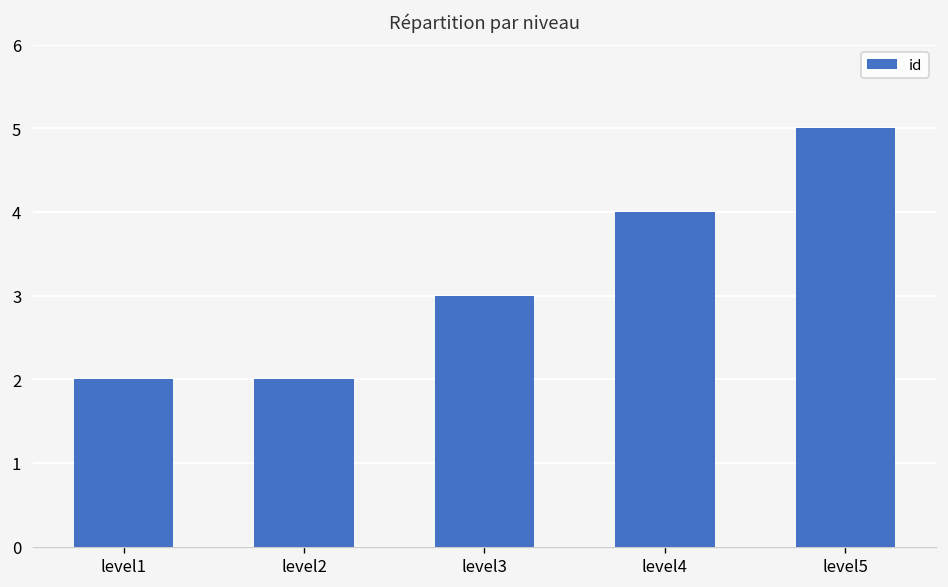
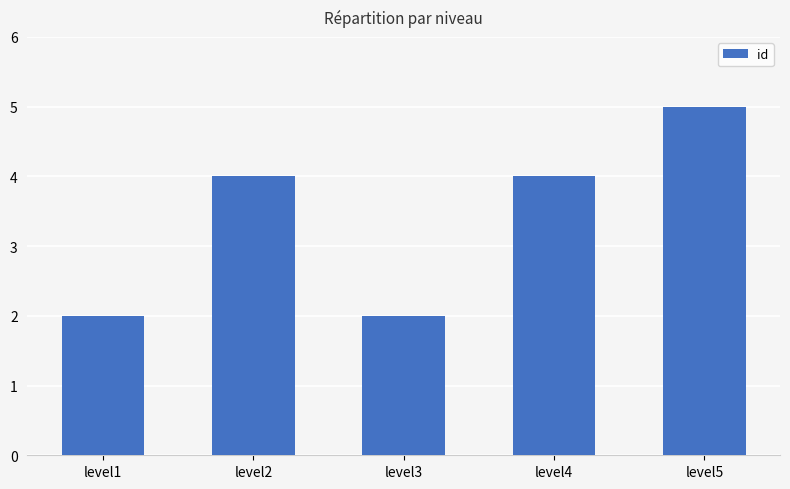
level2: 2 -> 4
level3: 3 -> 2
